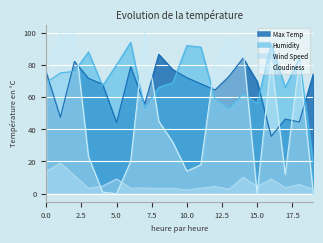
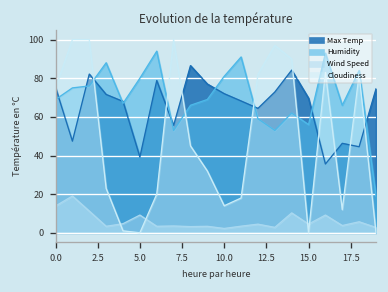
Max Temp, 5.0: 44 -> 39
Humidity, 10.0: 92 -> 81
